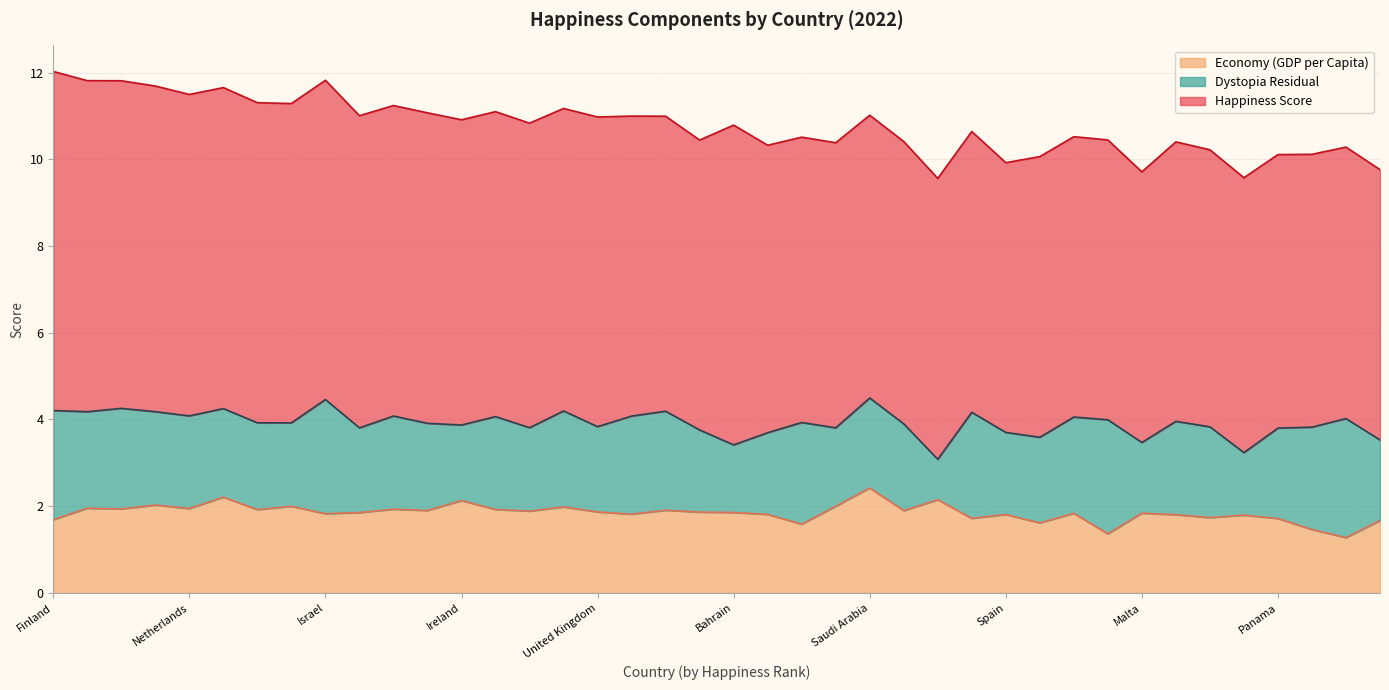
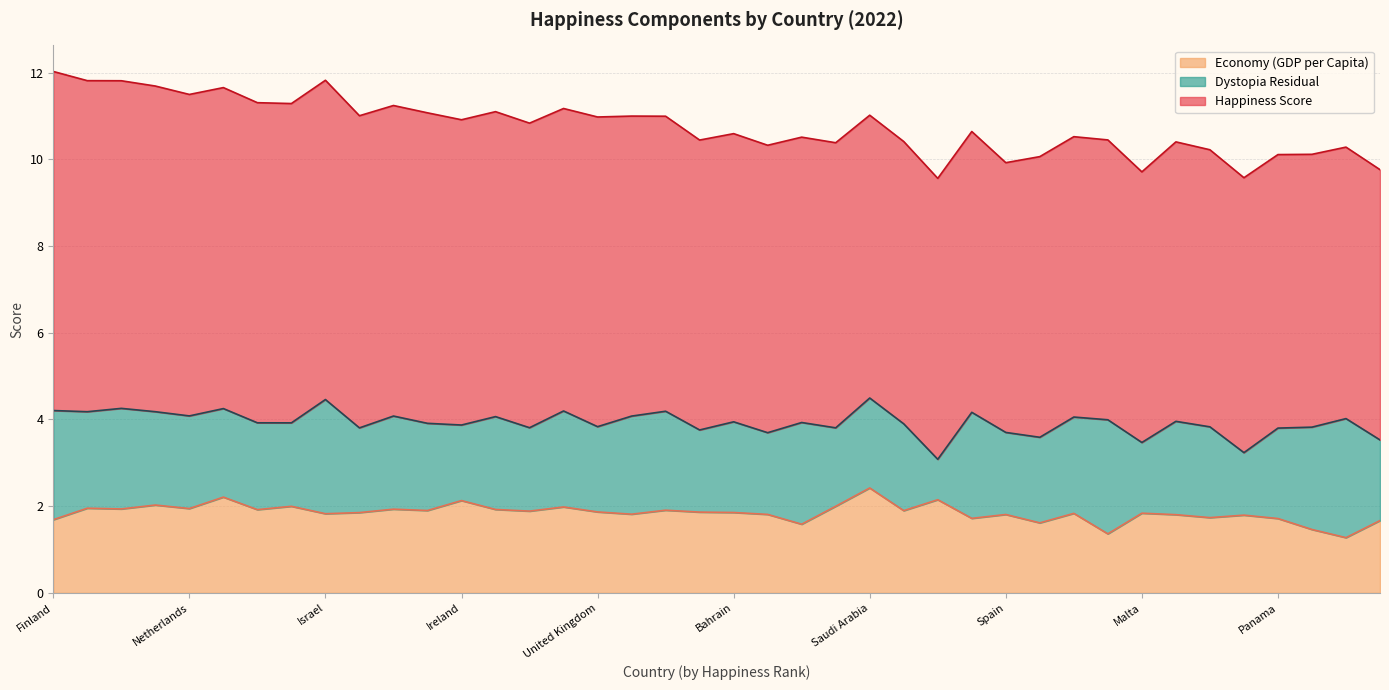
Dystopia Residual, Bahrain: 1.6 -> 2.1
Happiness Score, Bahrain: 7.4 -> 6.6
